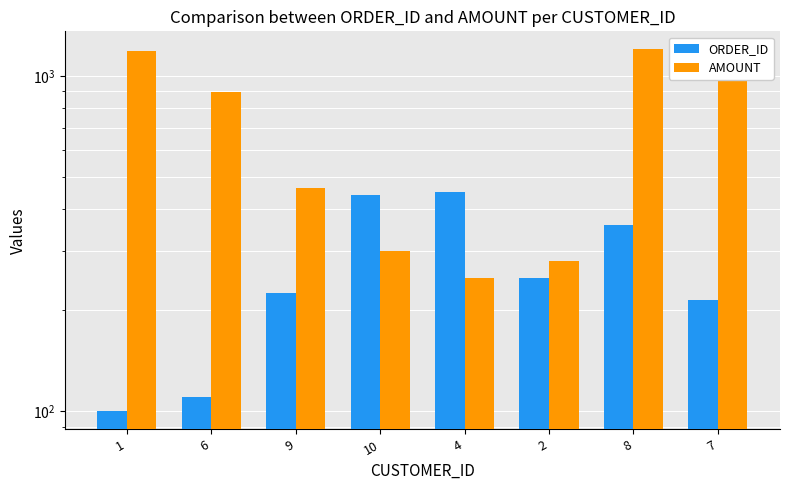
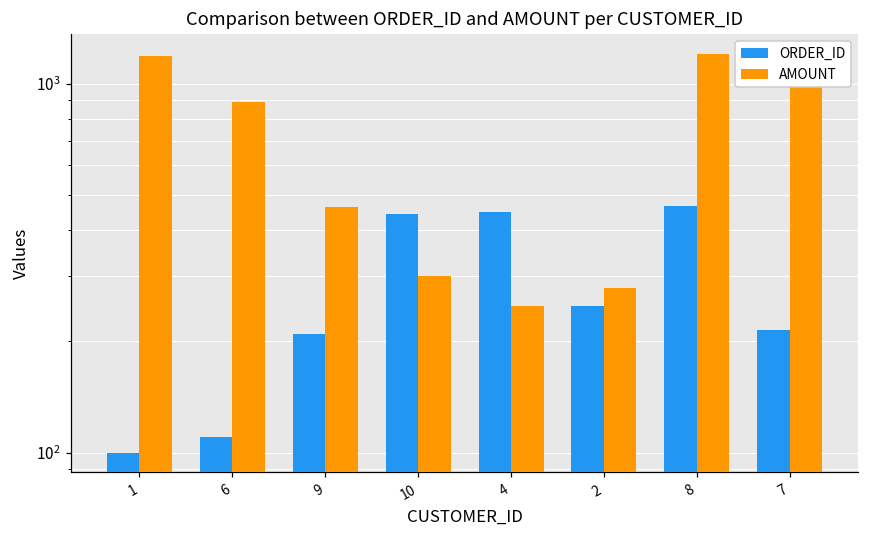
ORDER_ID, 9: 230 -> 210
ORDER_ID, 8: 360 -> 470
